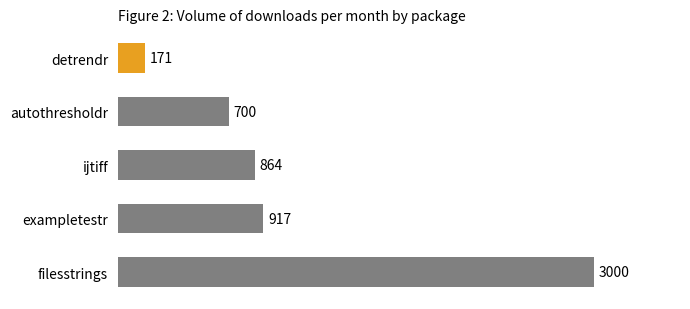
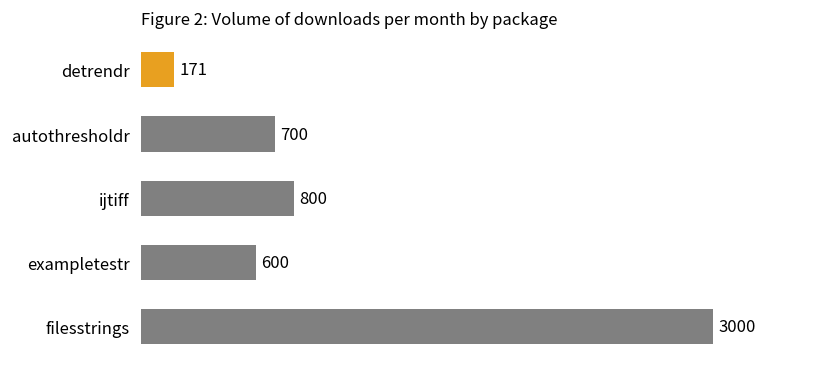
ijtiff: 864 -> 800
exampletestr: 917 -> 600
